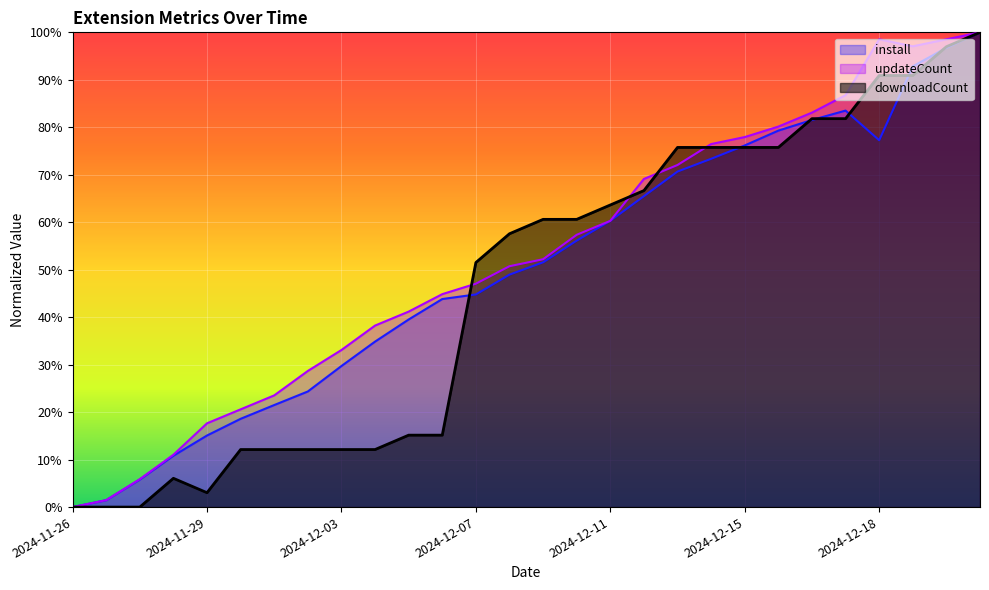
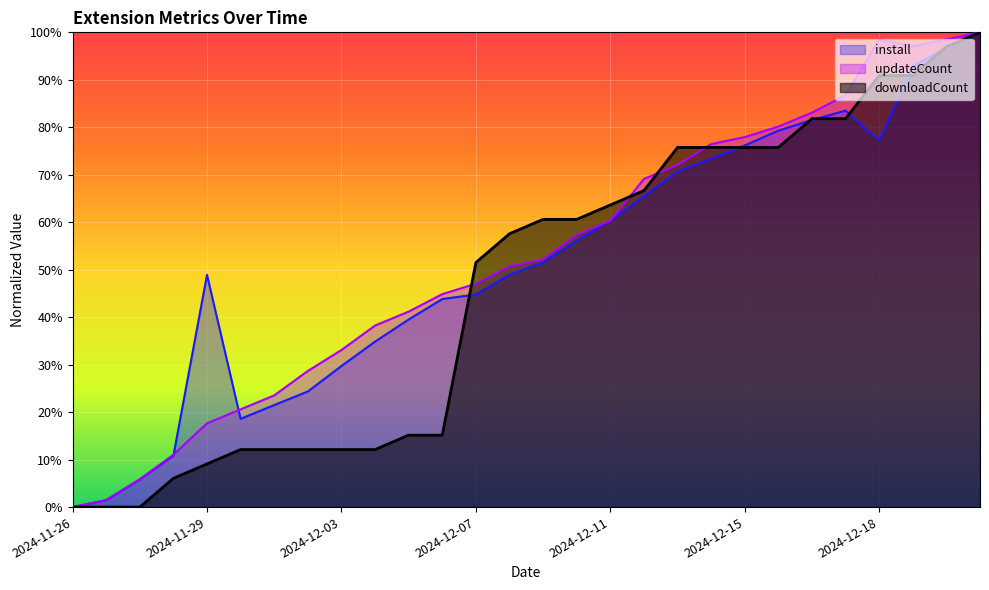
install, 2024-11-29: 15% -> 49%
downloadCount, 2024-11-29: 3% -> 9%
